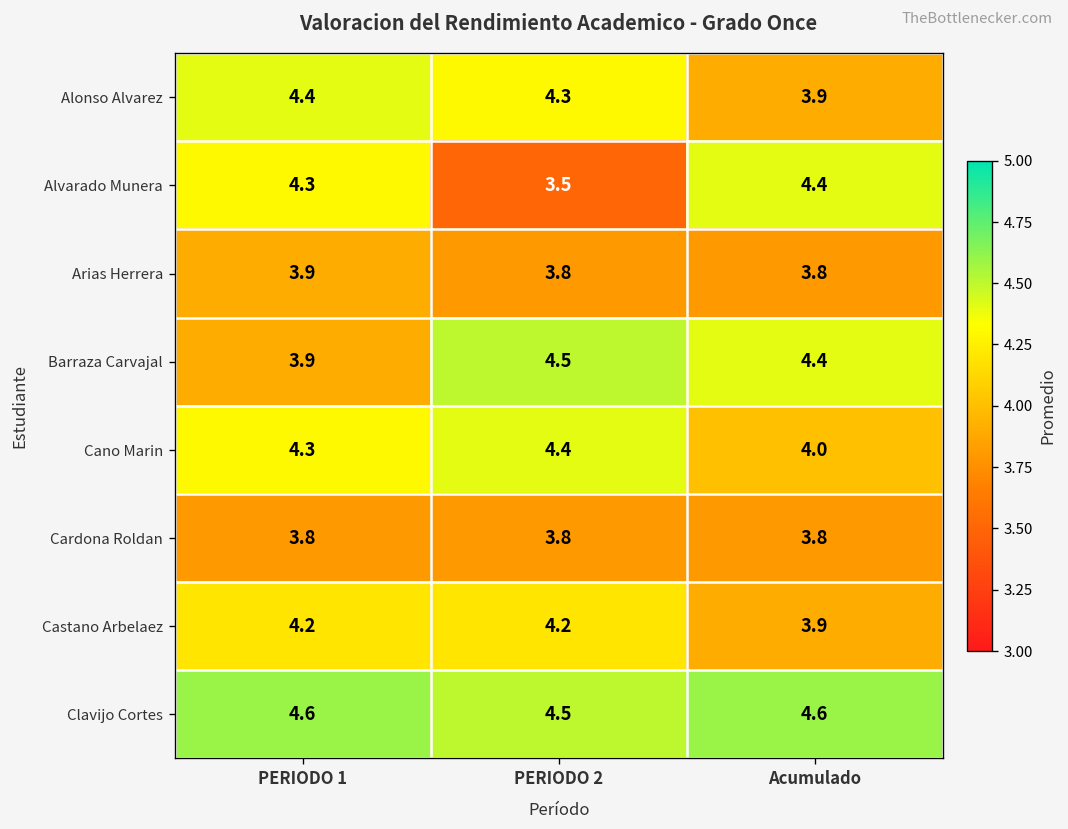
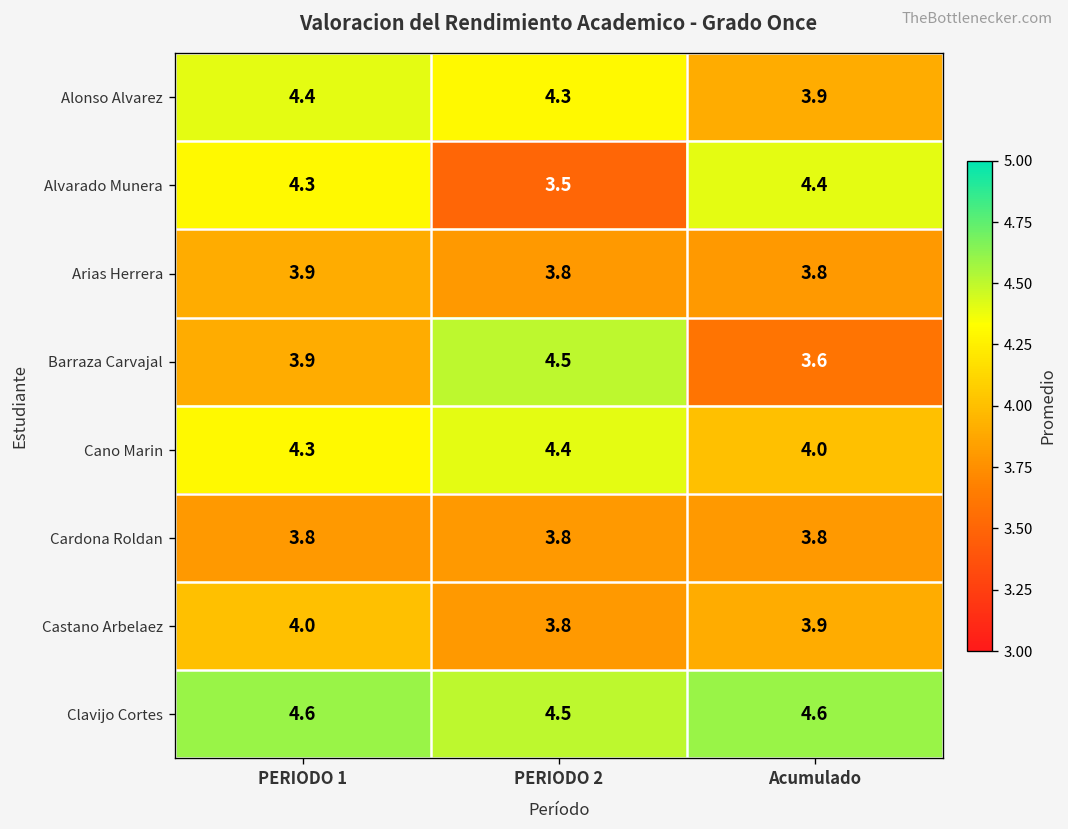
Barraza Carvajal, Acumulado: 4.4 -> 3.6
Castano Arbelaez, PERIODO 1: 4.2 -> 4.0
Castano Arbelaez, PERIODO 2: 4.2 -> 3.8
